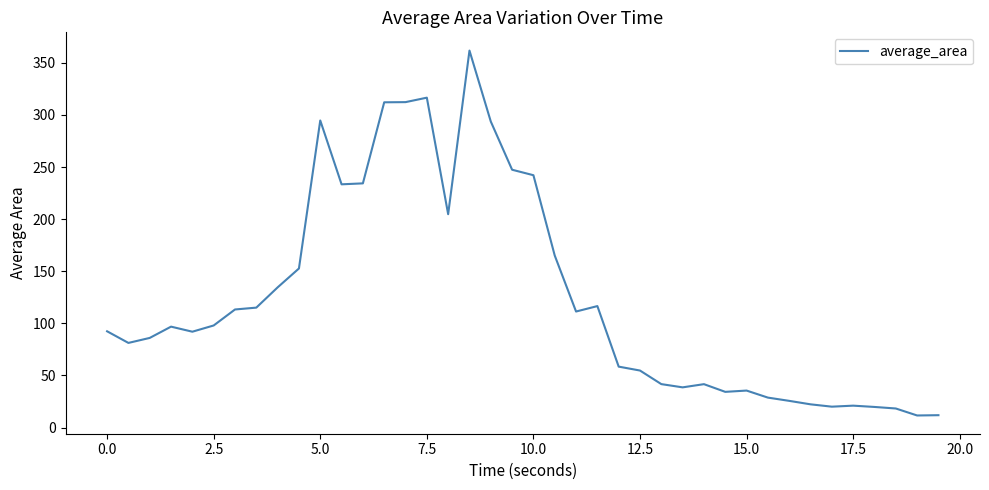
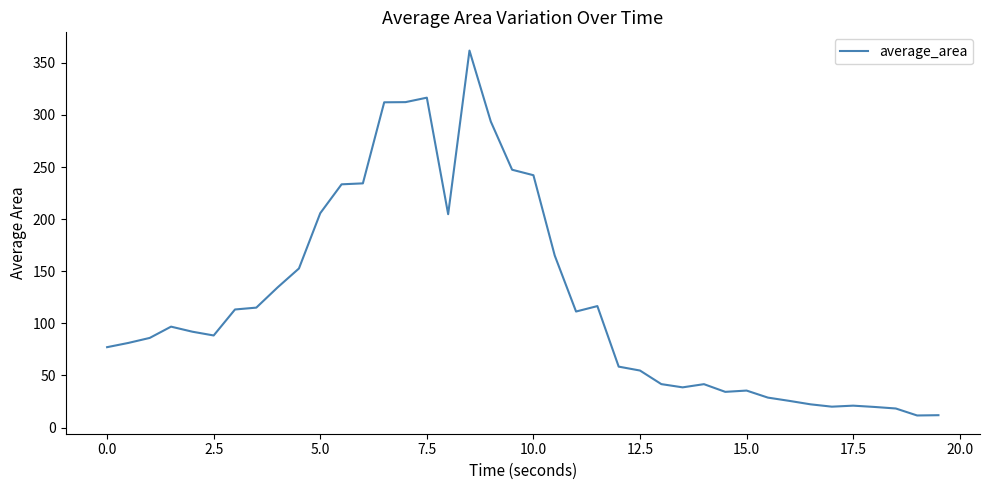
0.0: 92 -> 77
2.5: 98 -> 88
5.0: 295 -> 206
